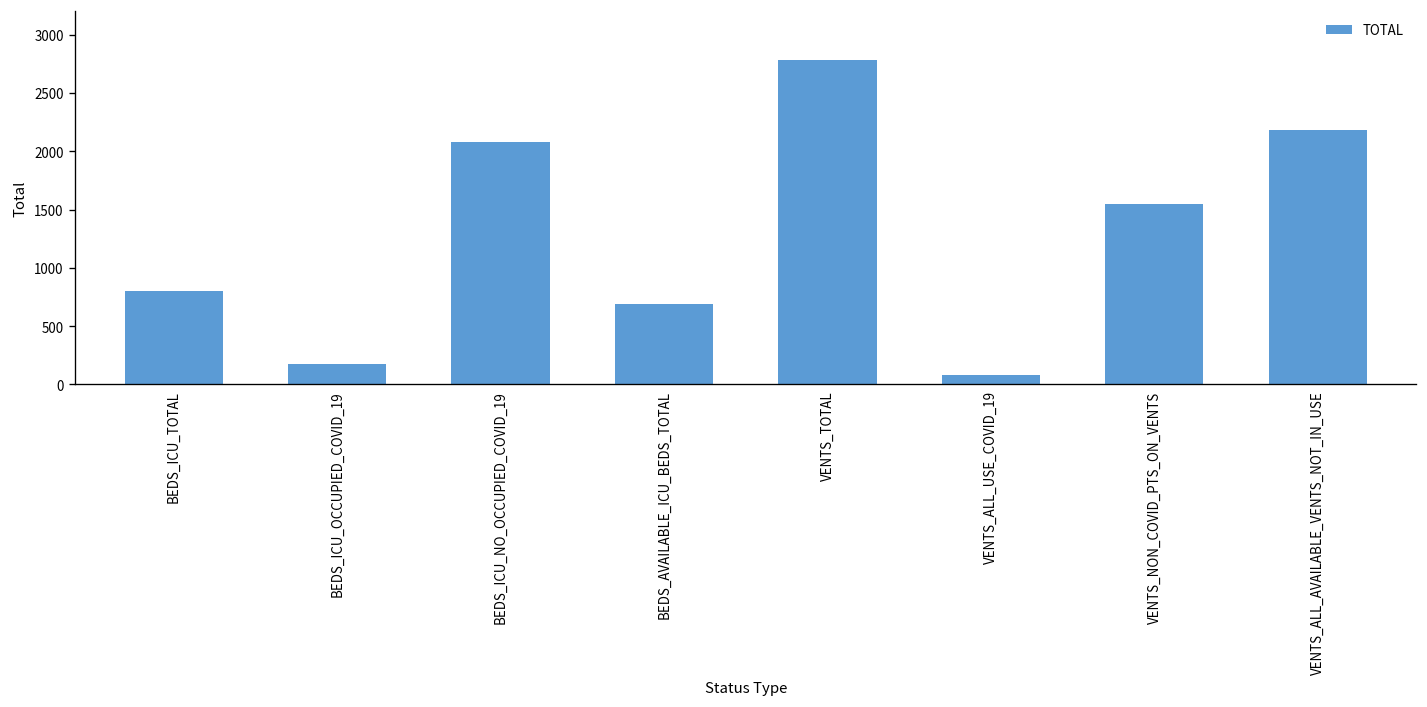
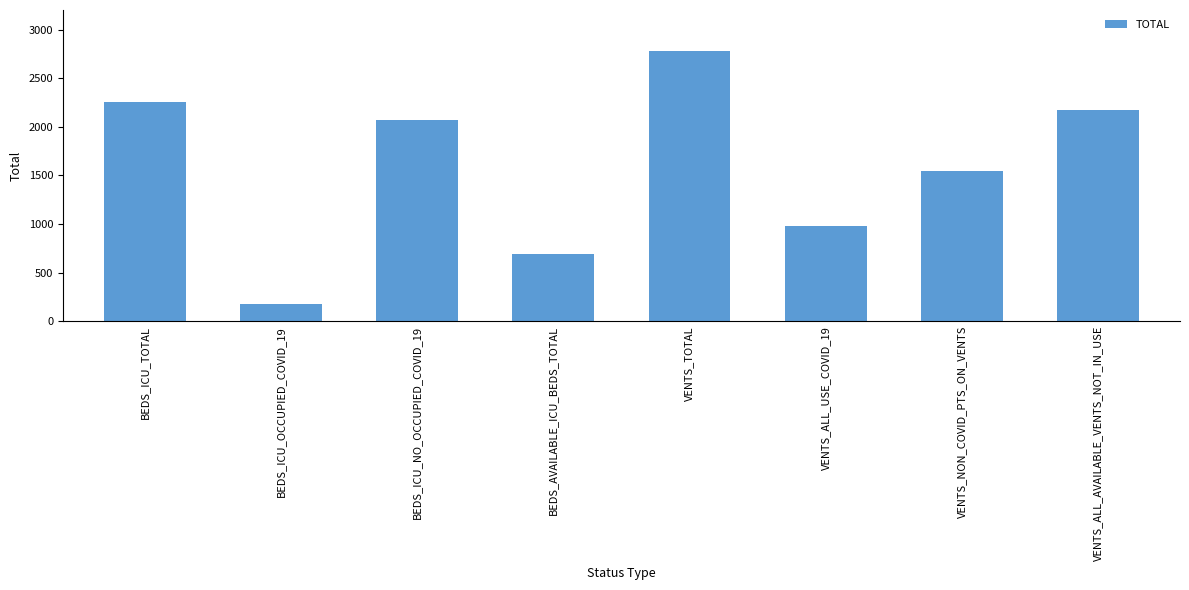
BEDS_ICU_TOTAL: 800 -> 2300
VENTS_ALL_USE_COVID_19: 100 -> 1000
